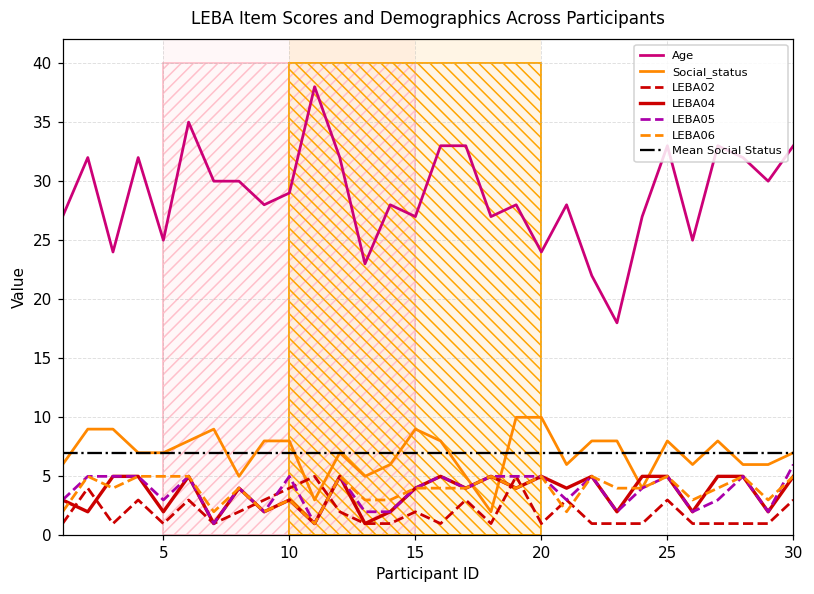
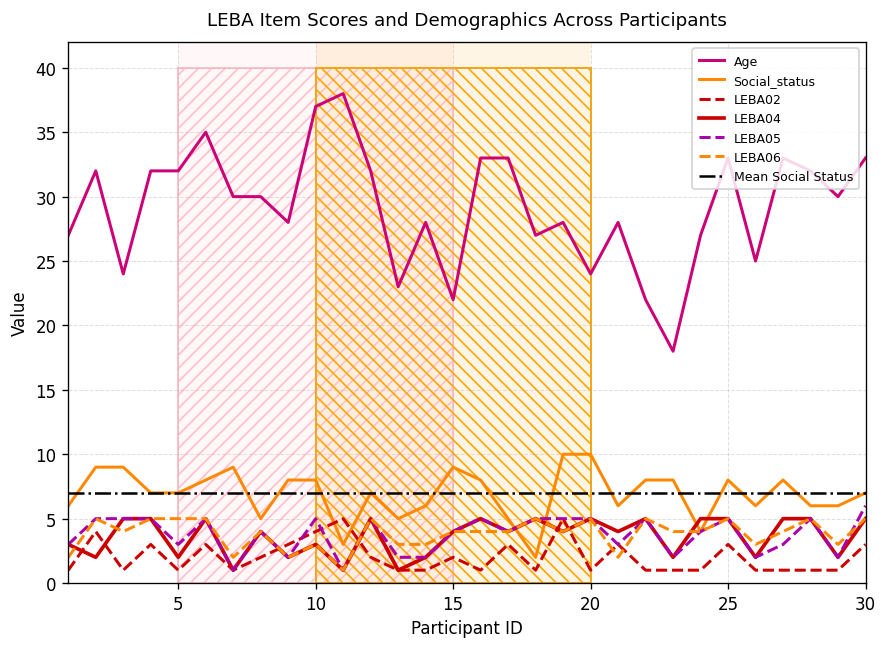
Age, 5: 25 -> 32
Age, 10: 29 -> 37
Age, 15: 27 -> 22
